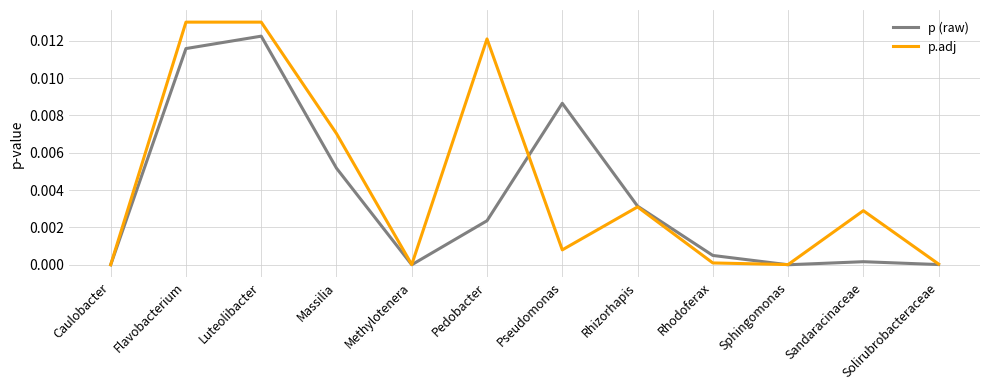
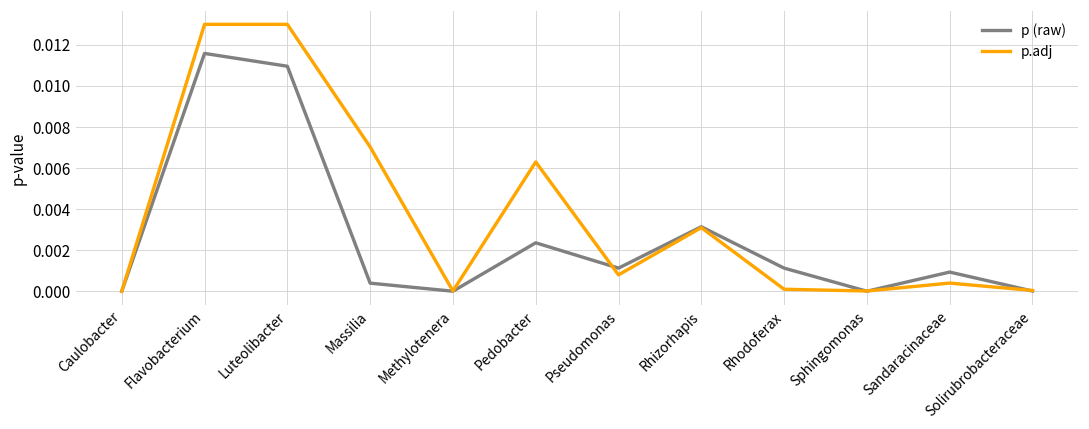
p (raw), Luteolibacter: 0.0122 -> 0.0110
p (raw), Massilia: 0.0052 -> 0.0004
p.adj, Pedobacter: 0.0121 -> 0.0063
p (raw), Pseudomonas: 0.0087 -> 0.0011
p (raw), Rhodoferax: 0.0005 -> 0.0011
p (raw), Sandaracinaceae: 0.0002 -> 0.0009
p.adj, Sandaracinaceae: 0.0029 -> 0.0004
